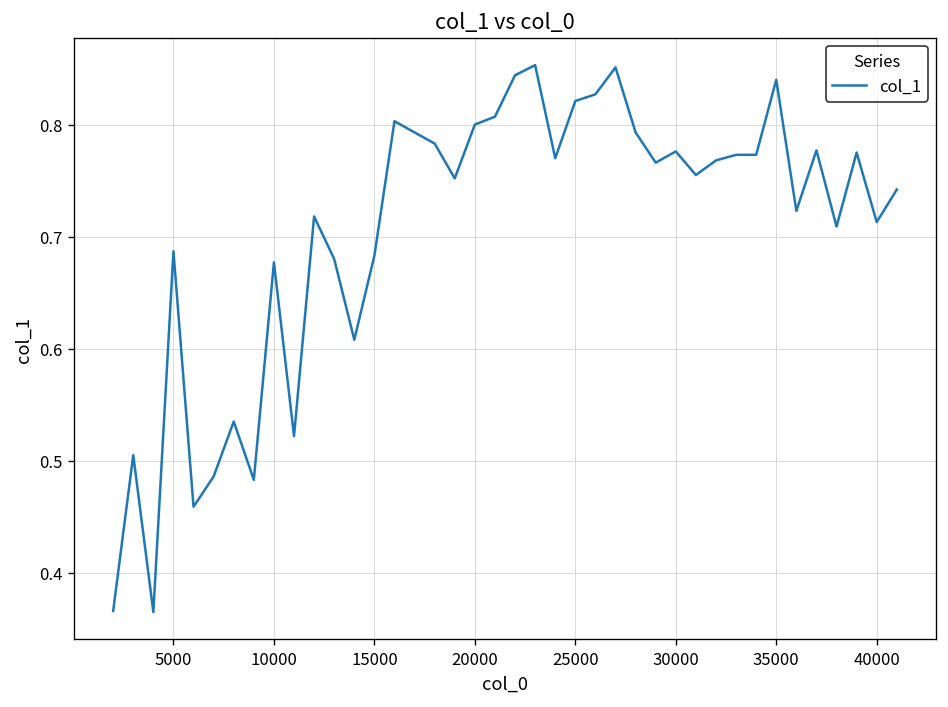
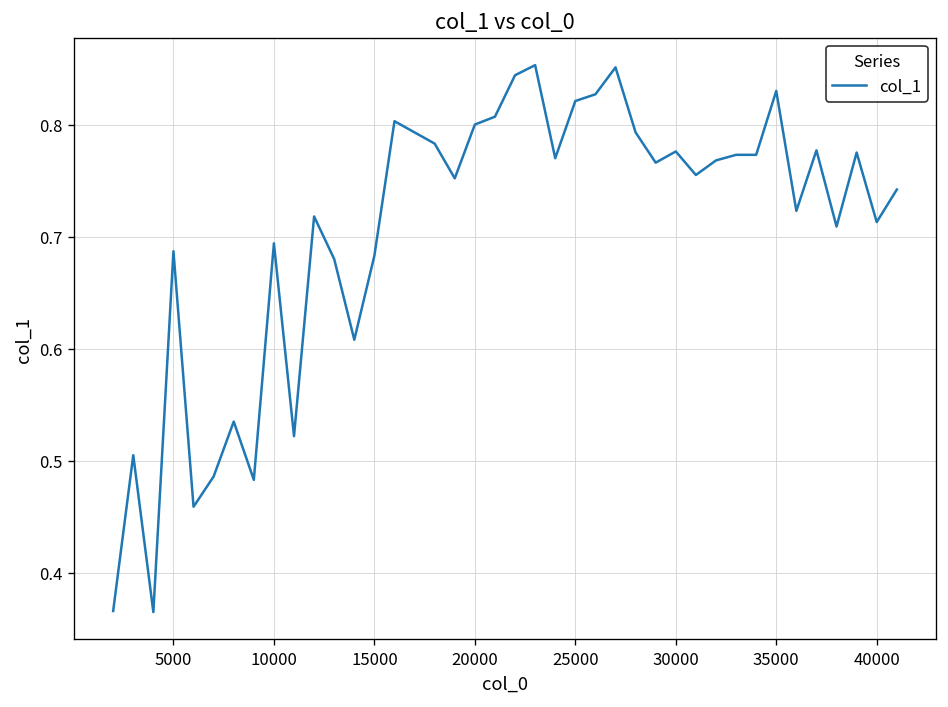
10000: 0.68 -> 0.69
35000: 0.84 -> 0.83
